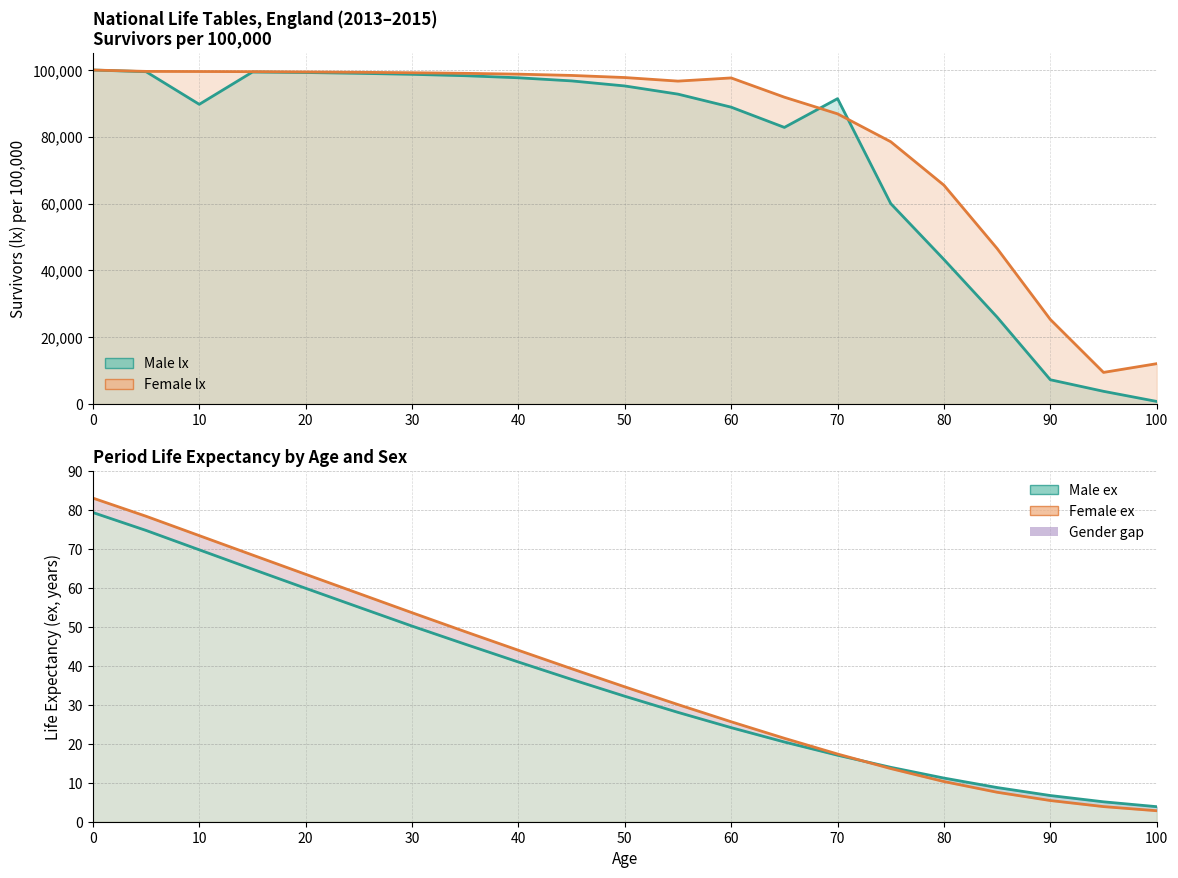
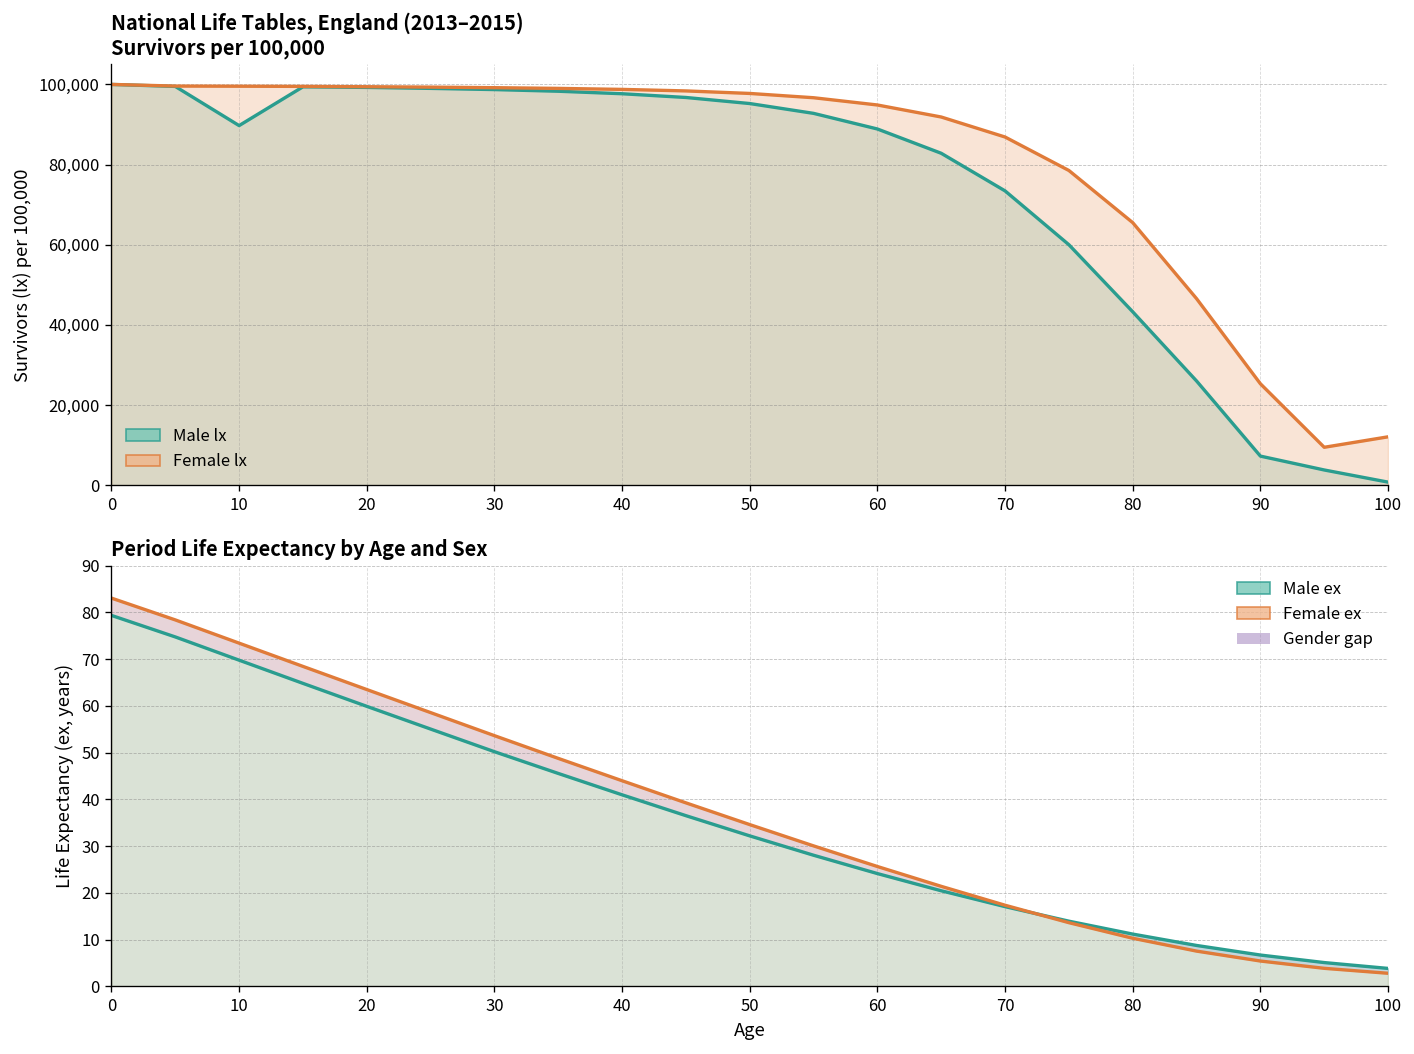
National Life Tables, England (2013–2015) Survivors per 100,000, Female lx, 60: 98,000 -> 95,000
National Life Tables, England (2013–2015) Survivors per 100,000, Male lx, 70: 91,000 -> 73,000
